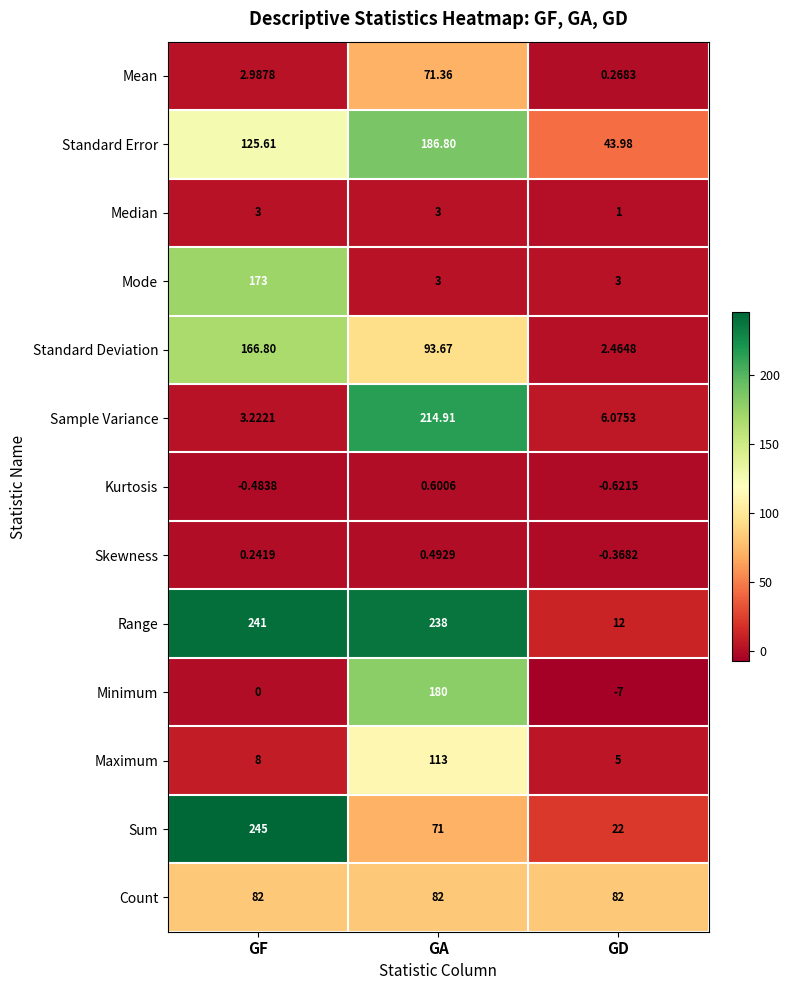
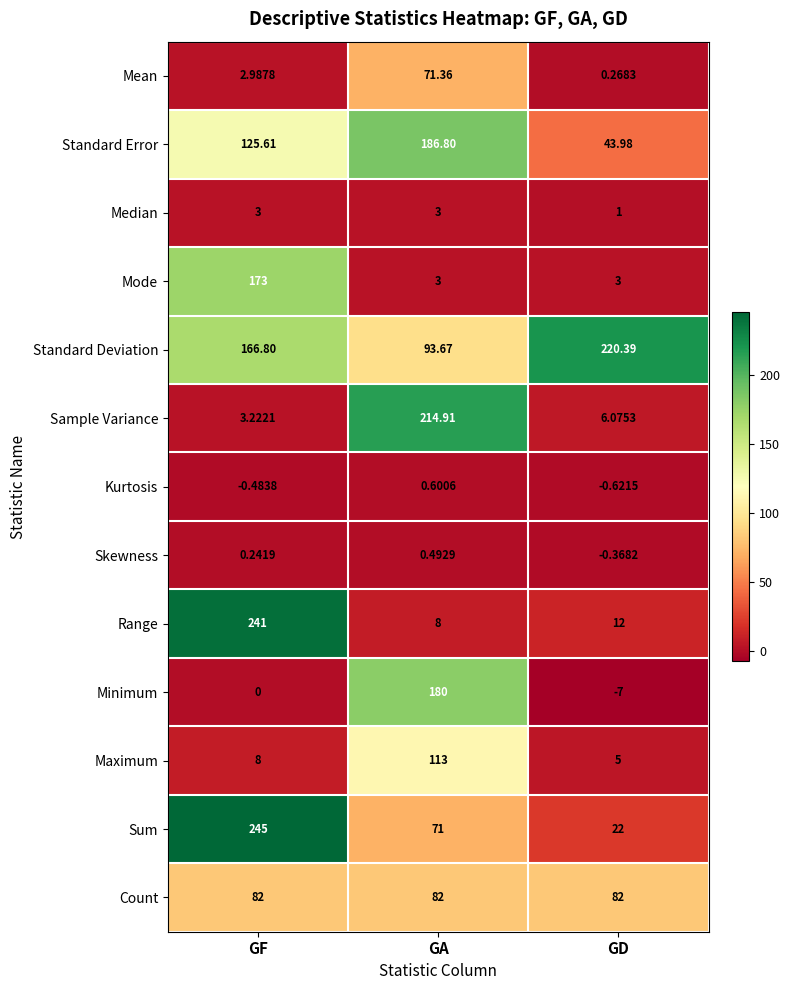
Standard Deviation, GD: 2.4648 -> 220.39
Range, GA: 238 -> 8
